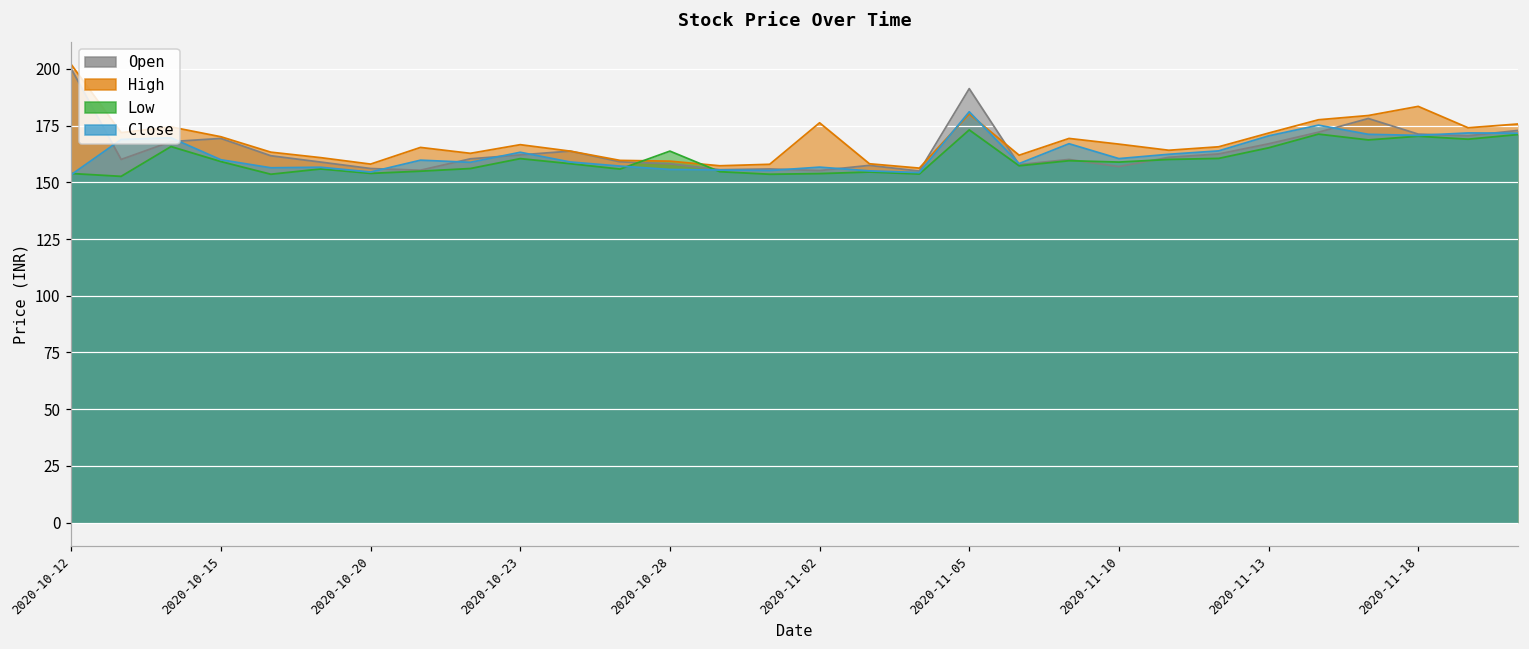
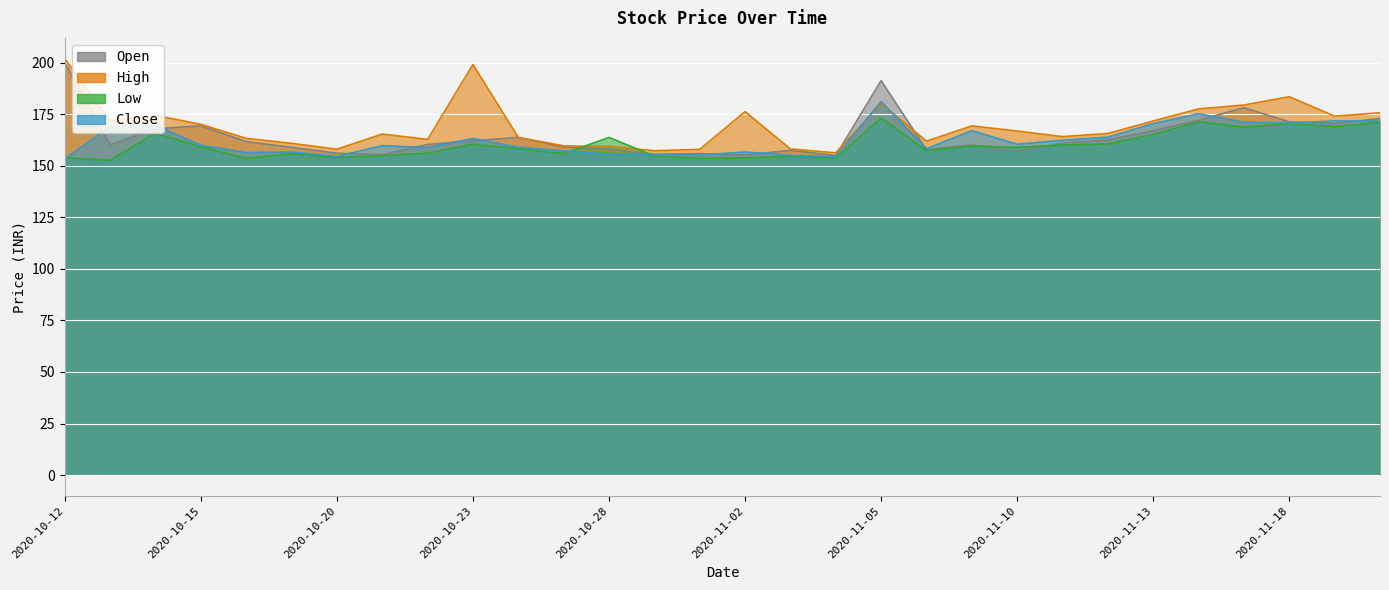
High, 2020-10-23: 167 -> 199
